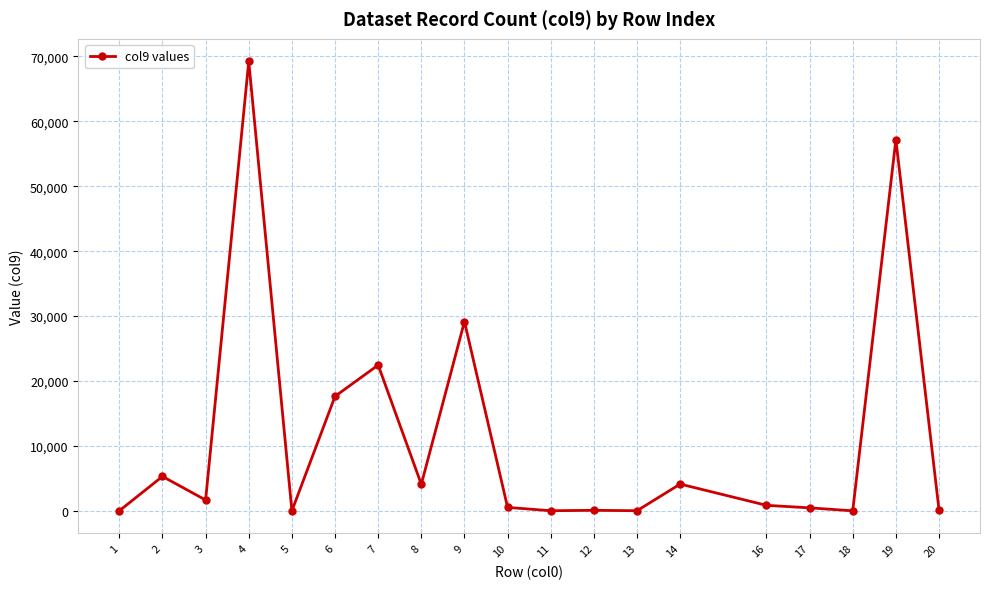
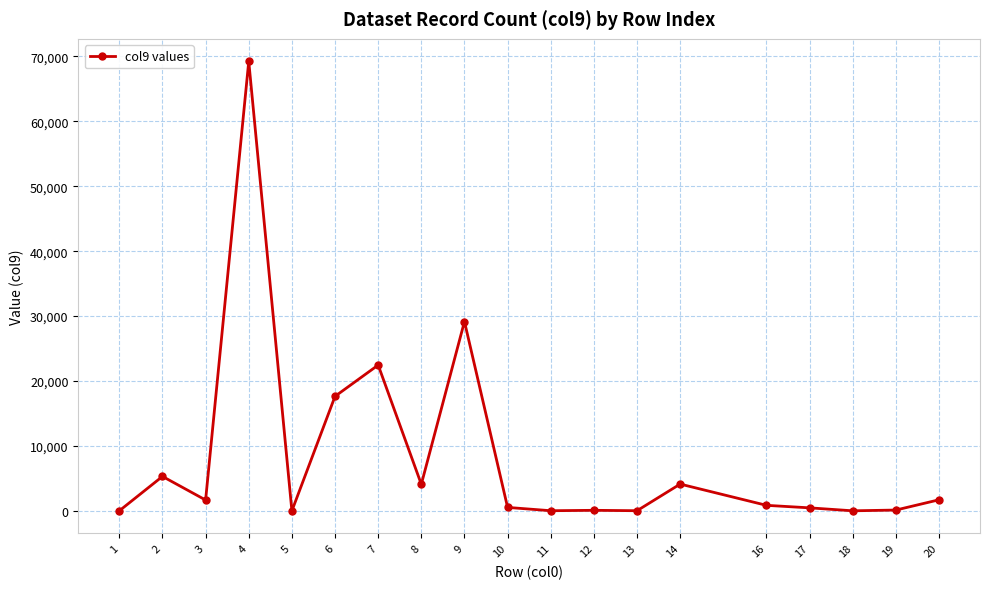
19: 57,000 -> 0
20: 0 -> 2,000
